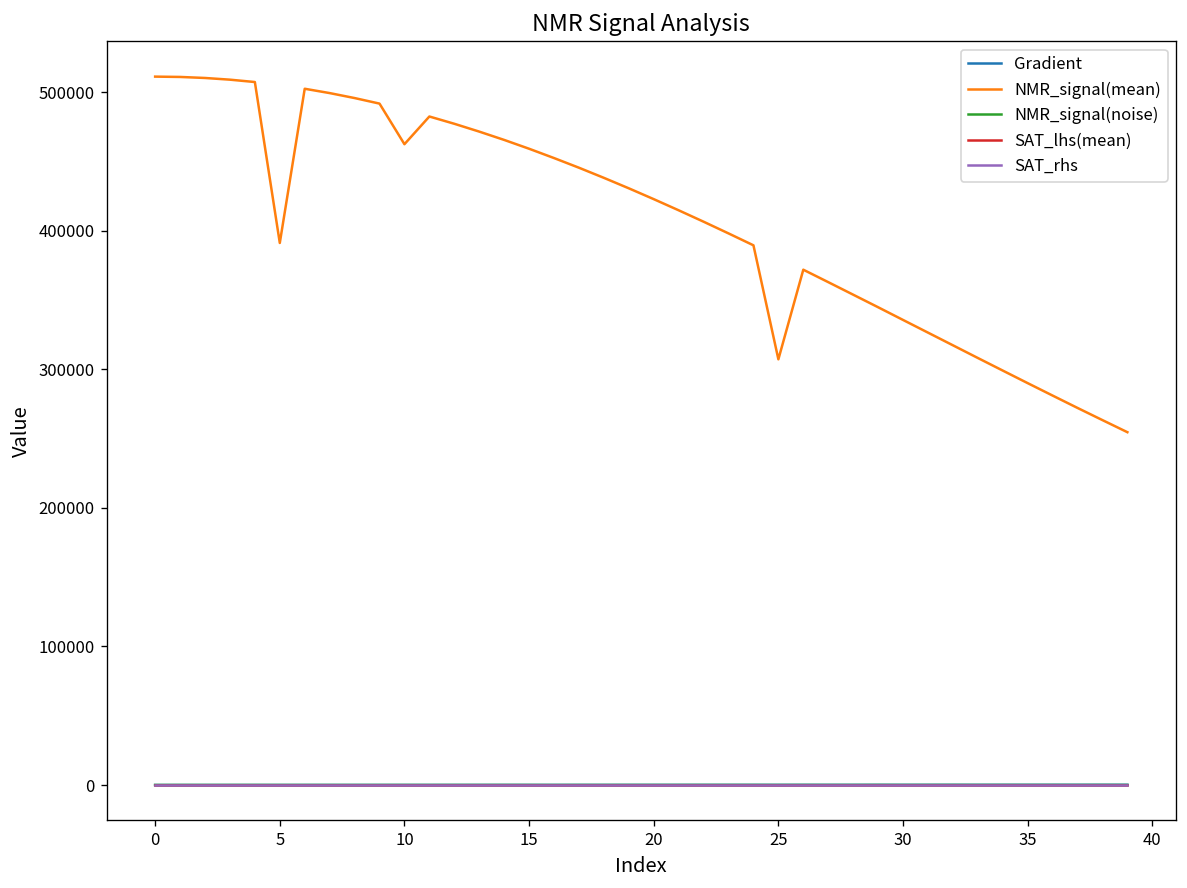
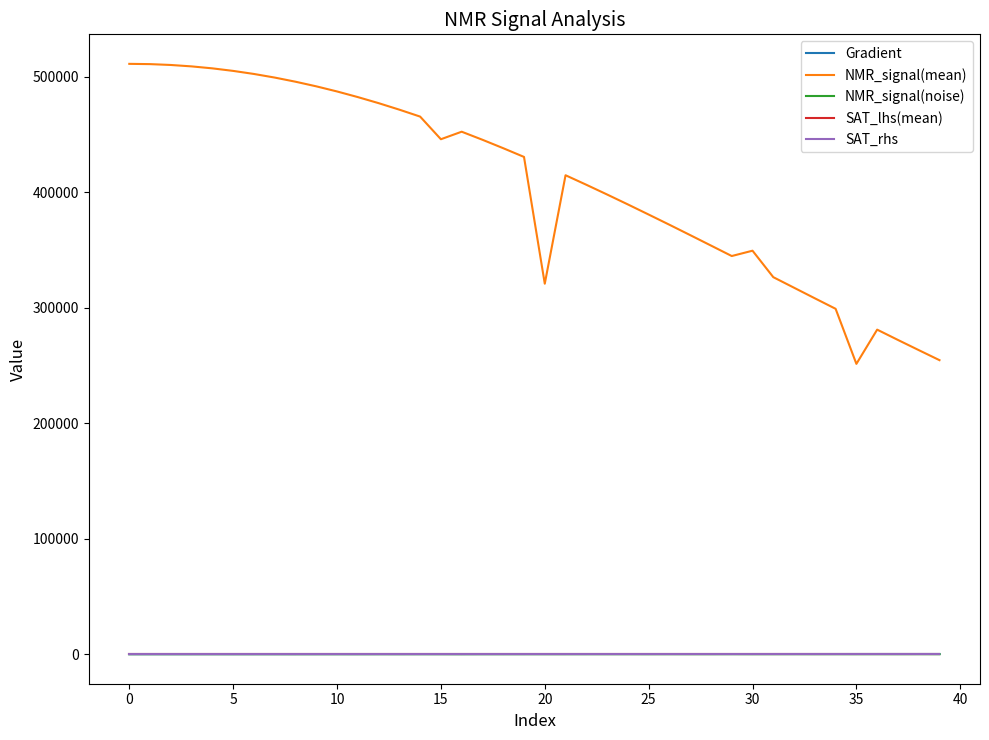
NMR_signal(mean), 5: 391000 -> 505000
NMR_signal(mean), 10: 462000 -> 487000
NMR_signal(mean), 15: 459000 -> 446000
NMR_signal(mean), 20: 423000 -> 321000
NMR_signal(mean), 25: 307000 -> 381000
NMR_signal(mean), 30: 336000 -> 349000
NMR_signal(mean), 35: 290000 -> 251000
